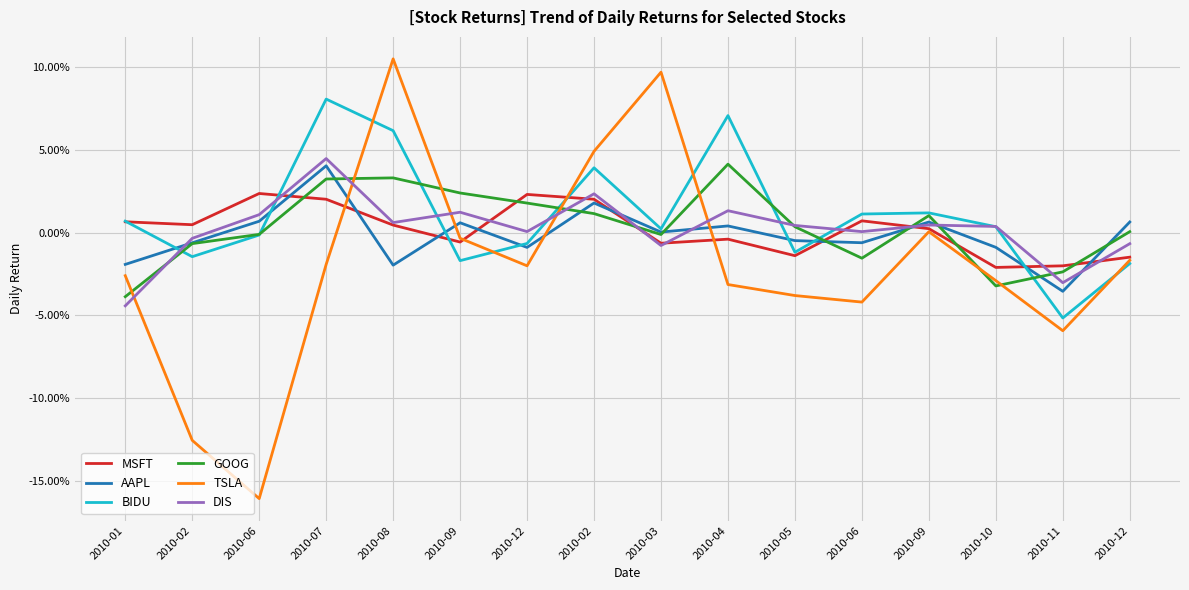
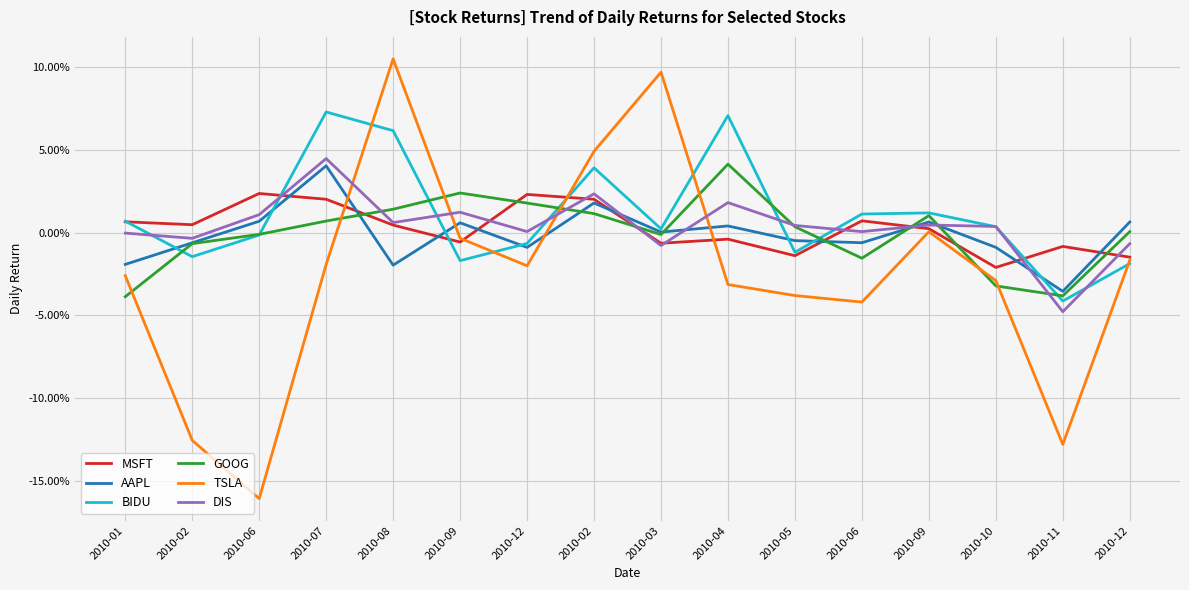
DIS, 2010-01: -4.4% -> 0.0%
BIDU, 2010-07: 8.1% -> 7.3%
GOOG, 2010-07: 3.2% -> 0.7%
GOOG, 2010-08: 3.3% -> 1.4%
DIS, 2010-04: 1.3% -> 1.8%
MSFT, 2010-11: -2.0% -> -0.8%
BIDU, 2010-11: -5.2% -> -4.1%
GOOG, 2010-11: -2.4% -> -3.8%
TSLA, 2010-11: -5.9% -> -12.8%
DIS, 2010-11: -3.0% -> -4.8%
